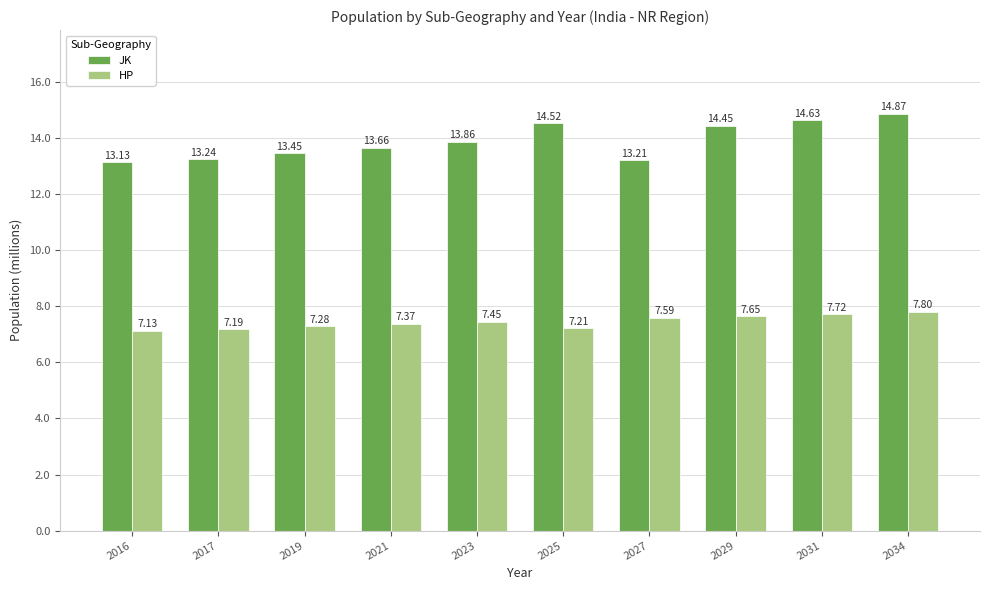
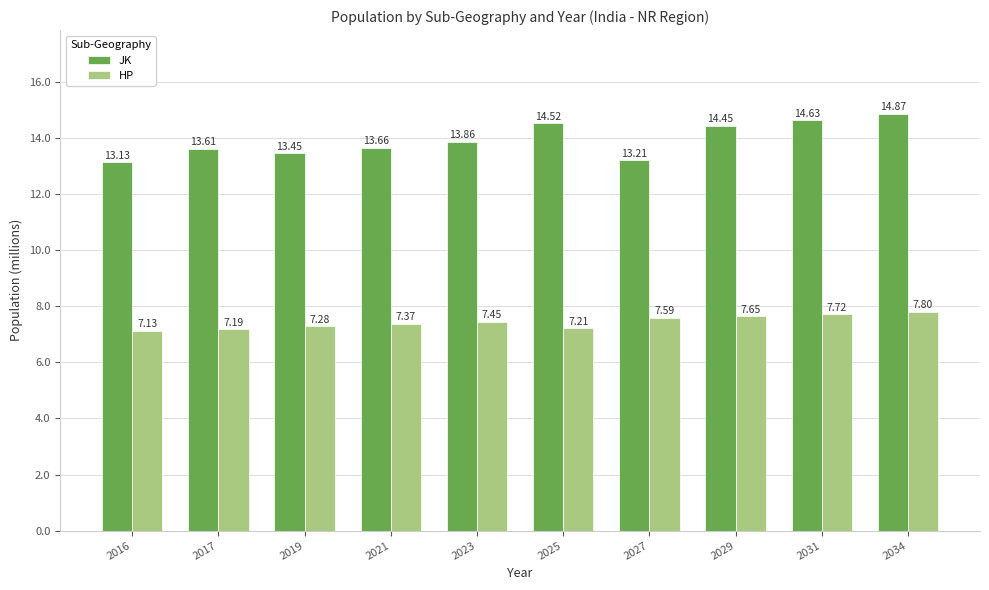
JK, 2017: 13.24 -> 13.61
